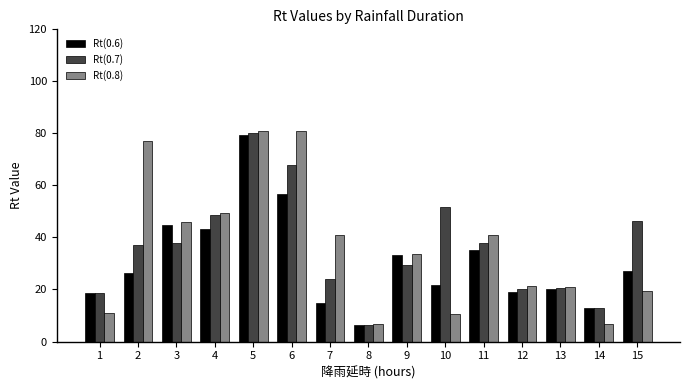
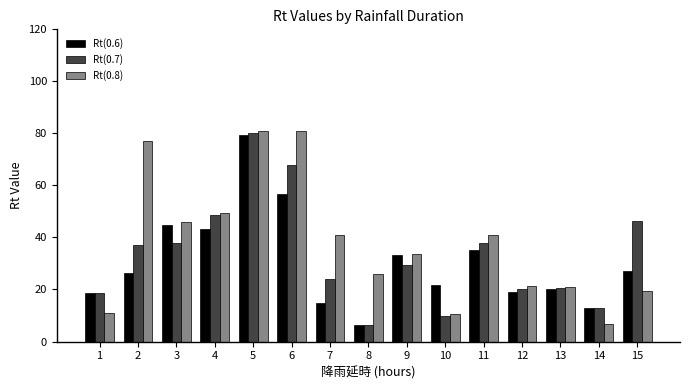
Rt(0.8), 8: 7 -> 26
Rt(0.7), 10: 52 -> 10
